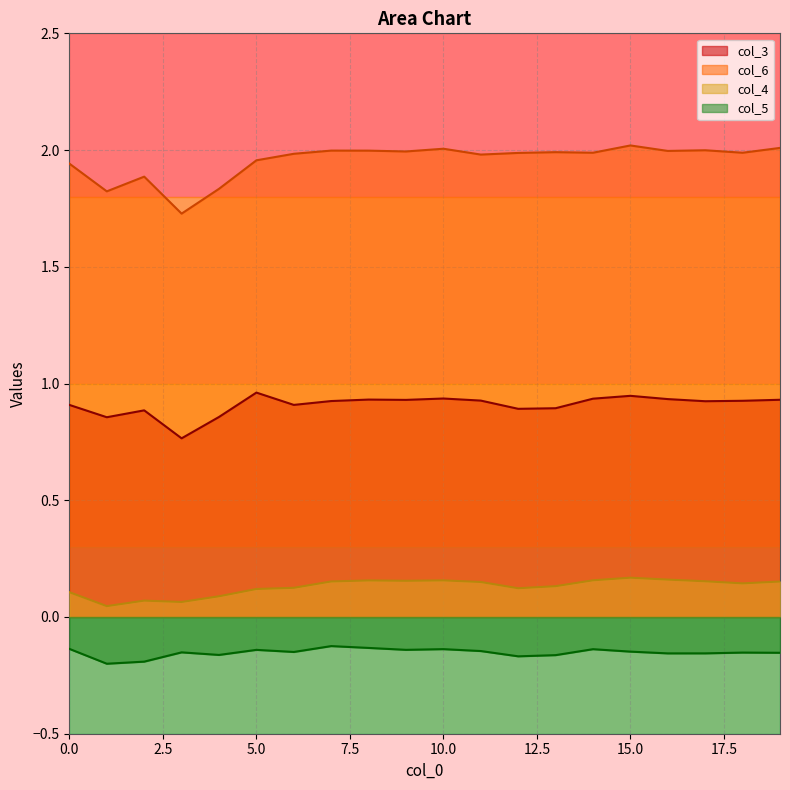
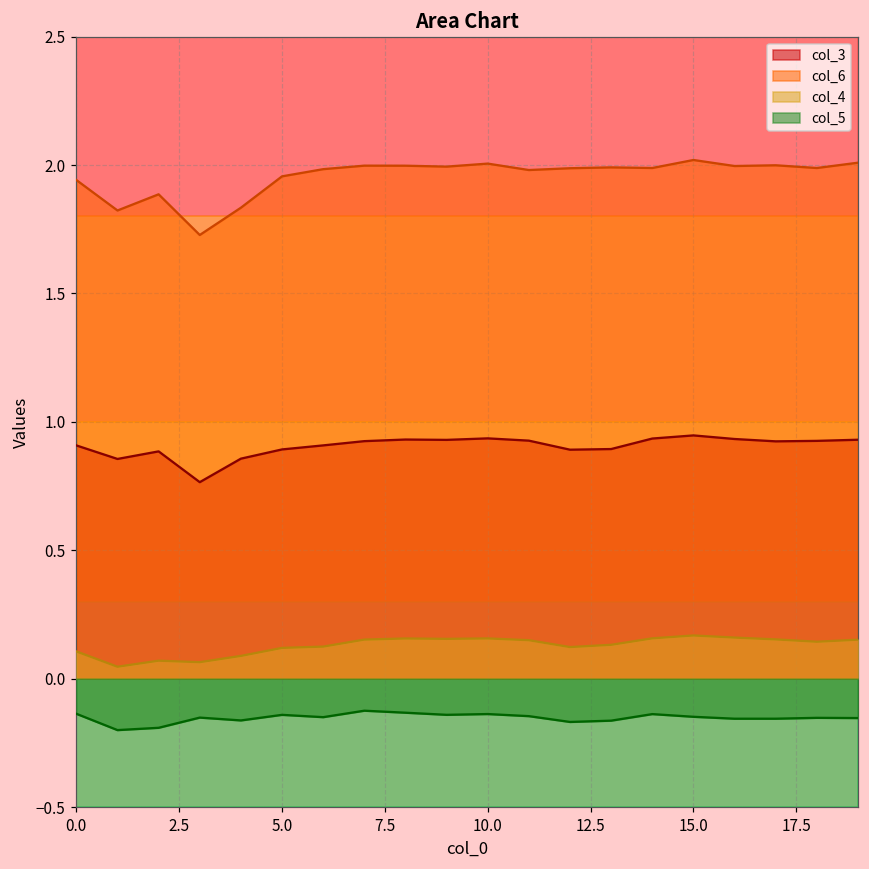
col_3, 5.0: 0.96 -> 0.89
